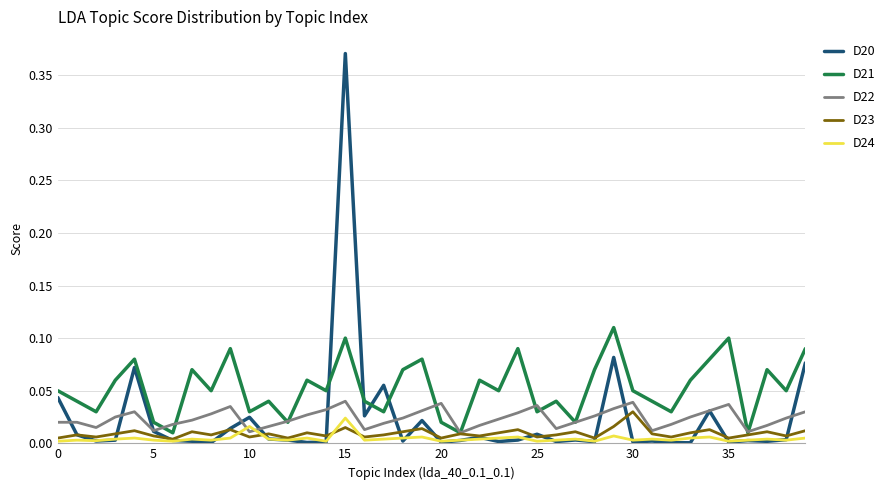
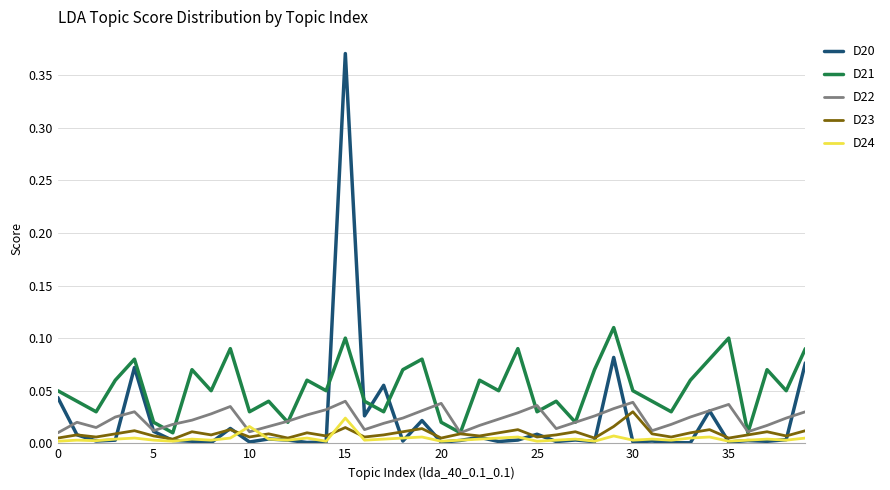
D22, 0: 0.02 -> 0.01
D20, 10: 0.025 -> 0.001
